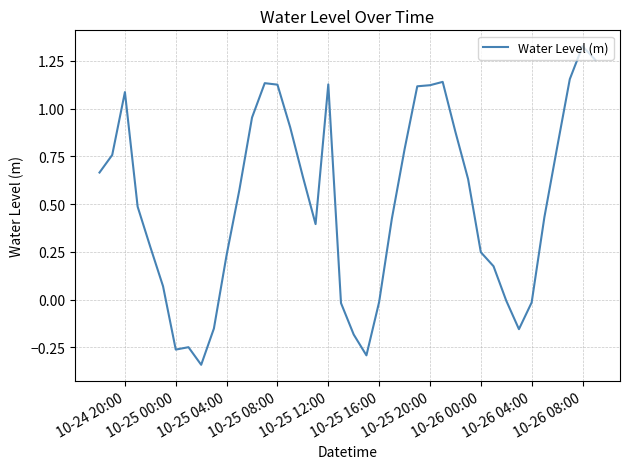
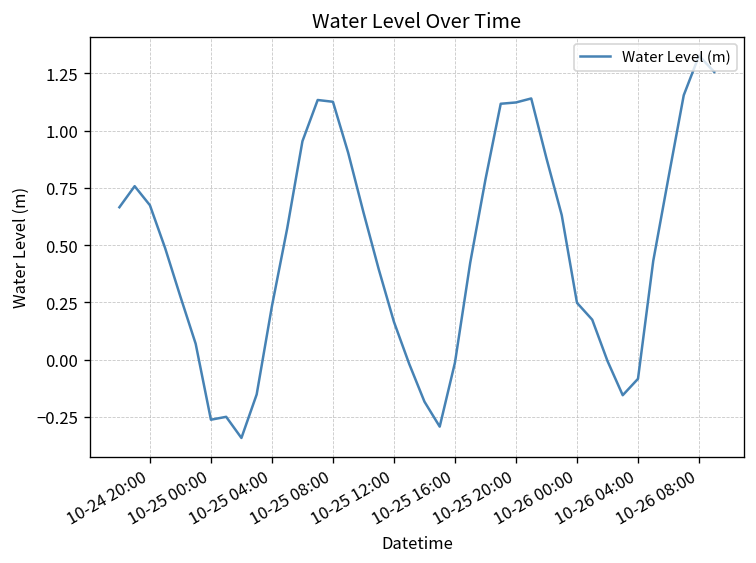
10-24 20:00: 1.09 -> 0.67
10-25 12:00: 1.13 -> 0.16
10-26 04:00: -0.02 -> -0.08
